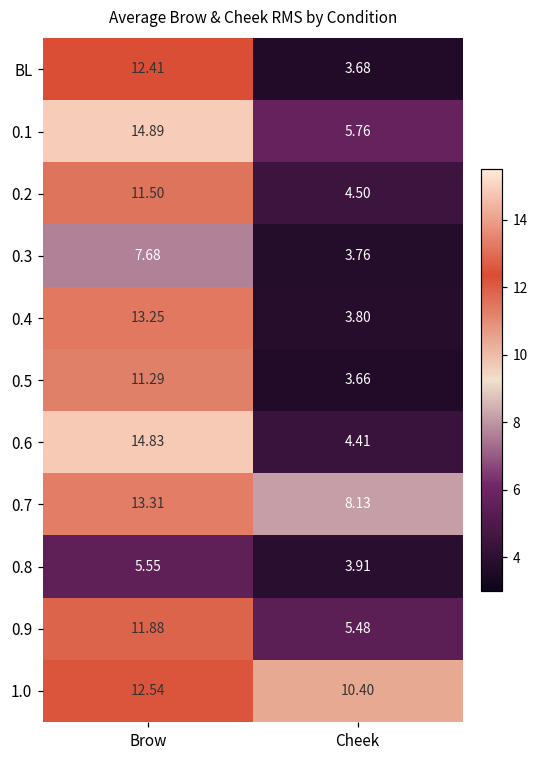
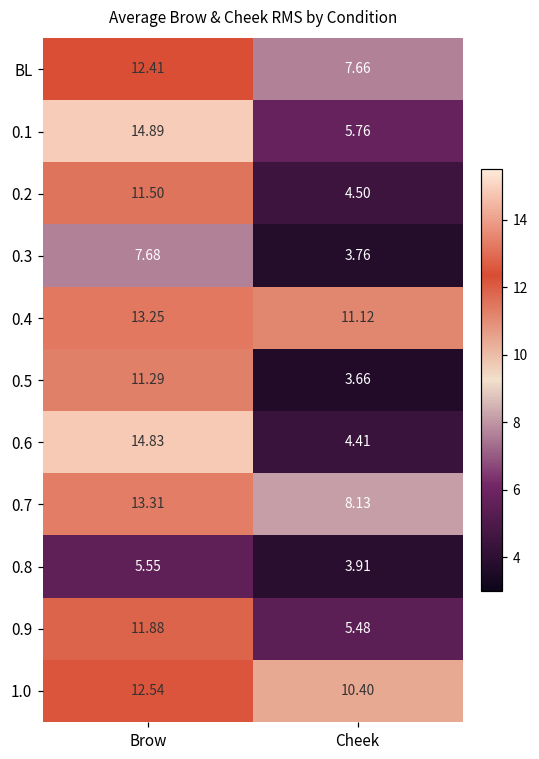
BL, Cheek: 3.68 -> 7.66
0.4, Cheek: 3.80 -> 11.12
